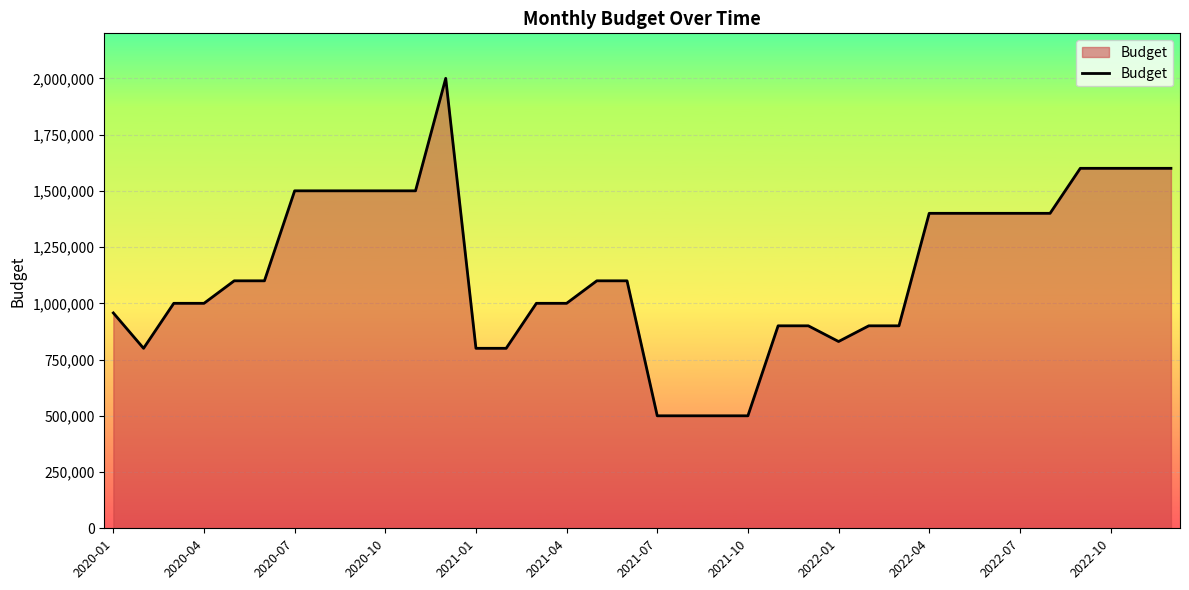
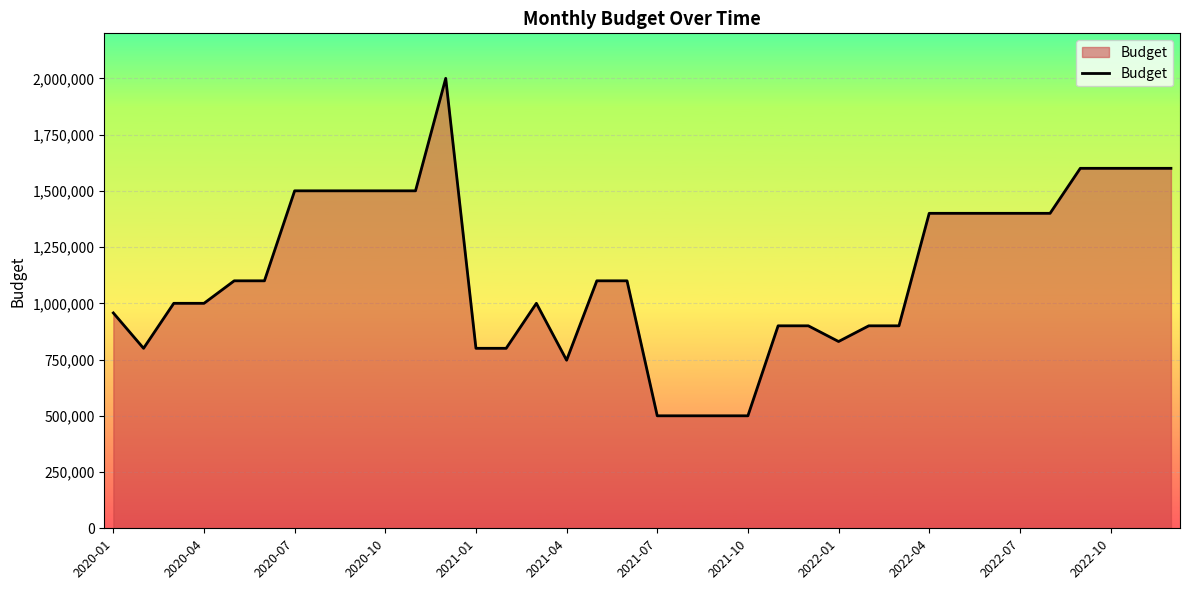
2021-04: 1,000,000 -> 750,000
